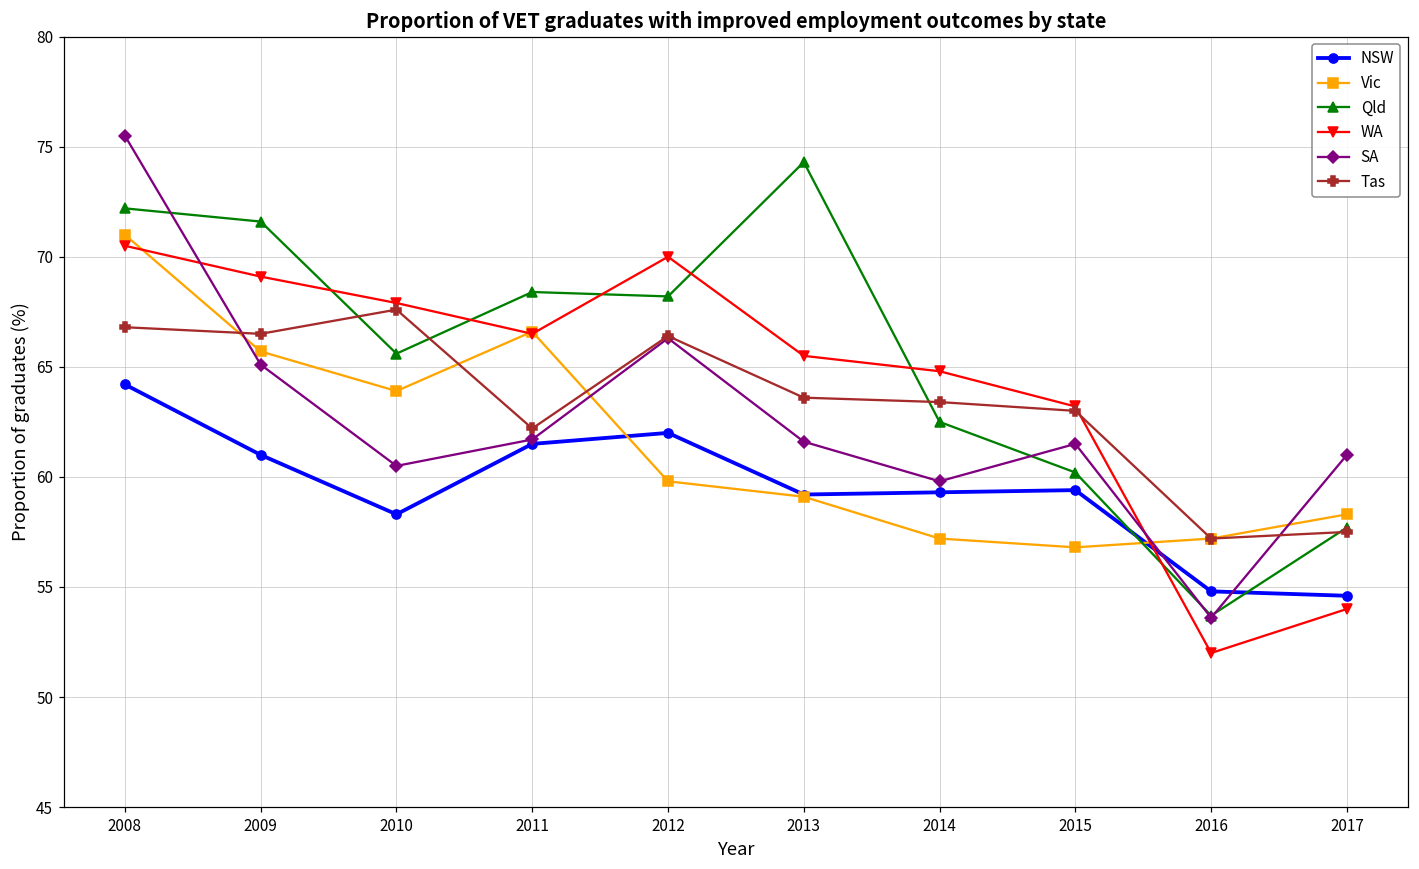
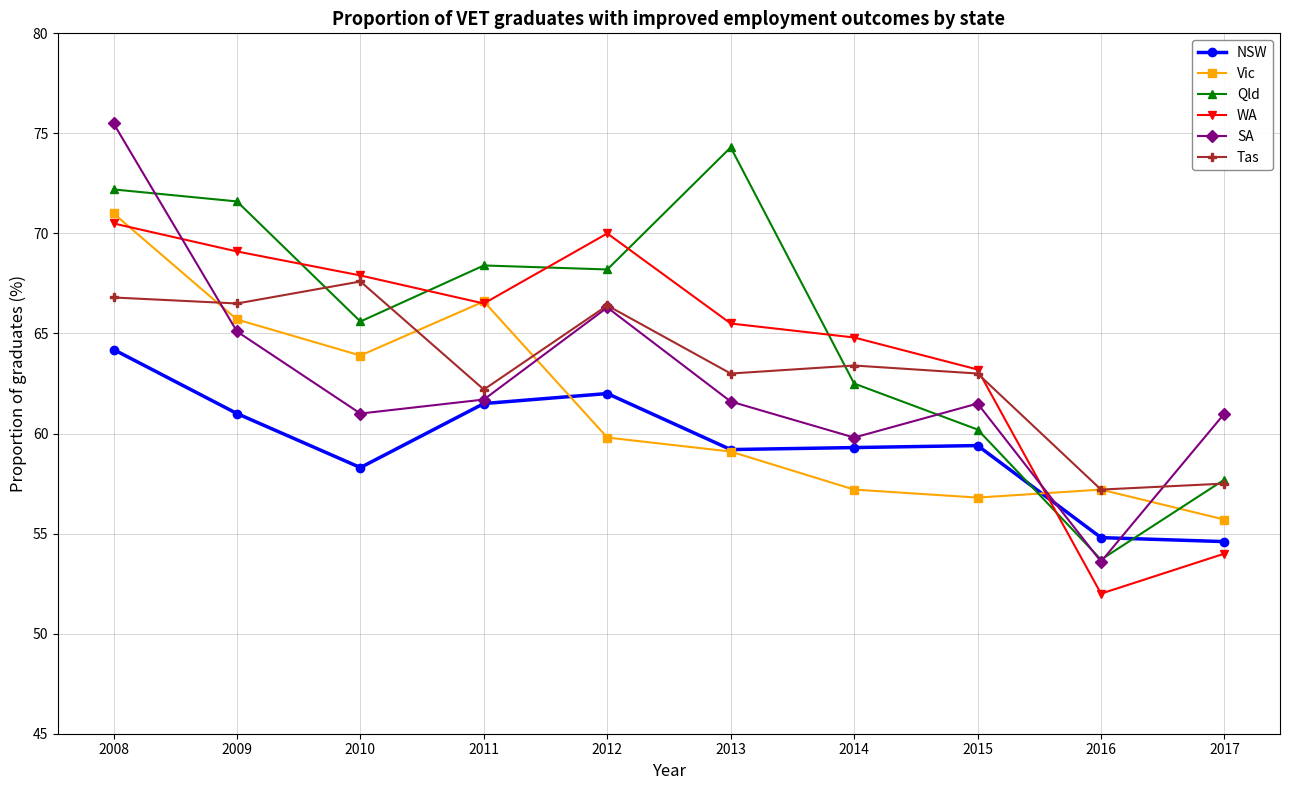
SA, 2010: 60.5 -> 61.0
Tas, 2013: 63.6 -> 63.0
Vic, 2017: 58.3 -> 55.7
